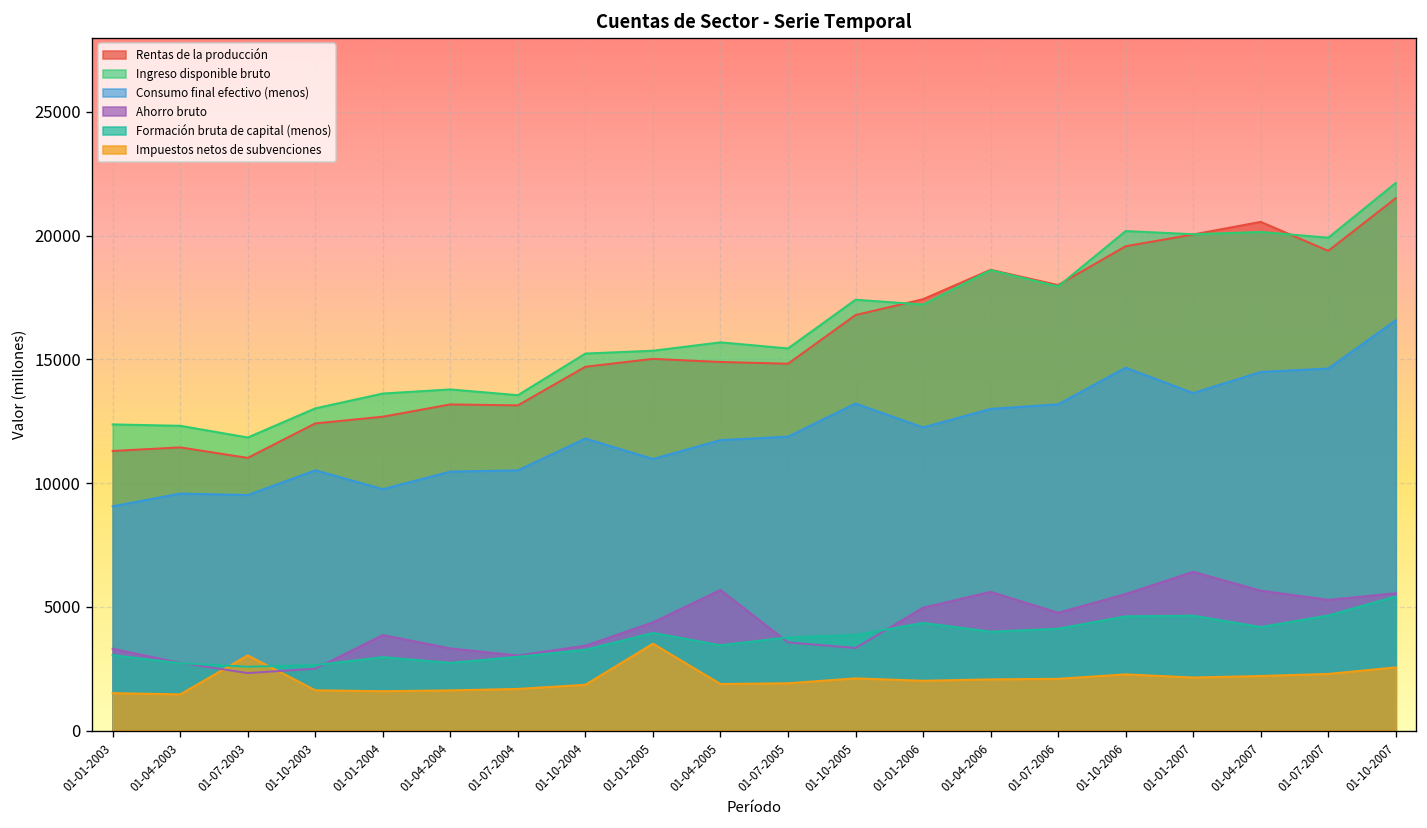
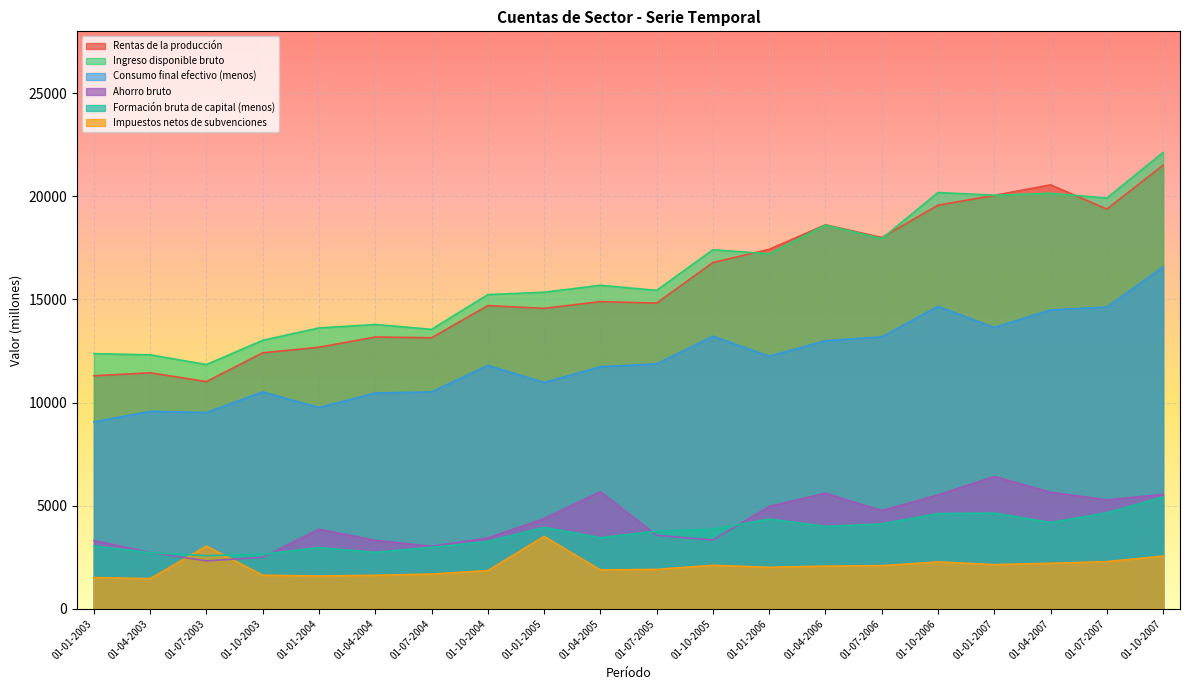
Rentas de la producción, 01-01-2005: 15000 -> 14600
